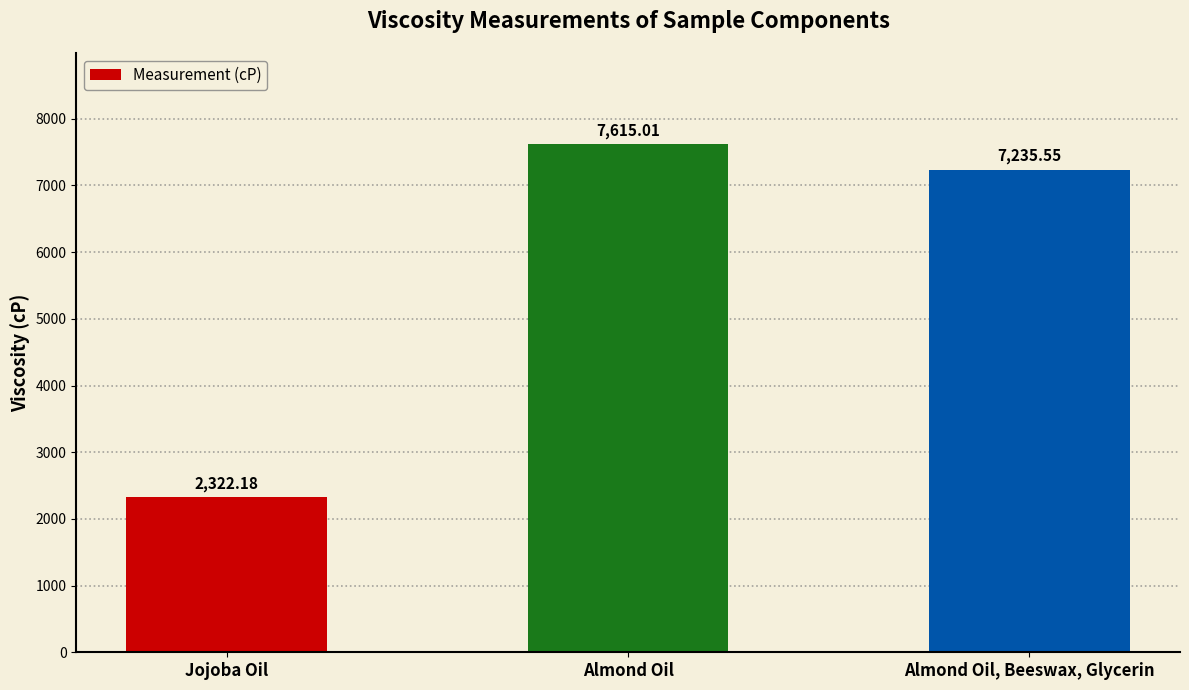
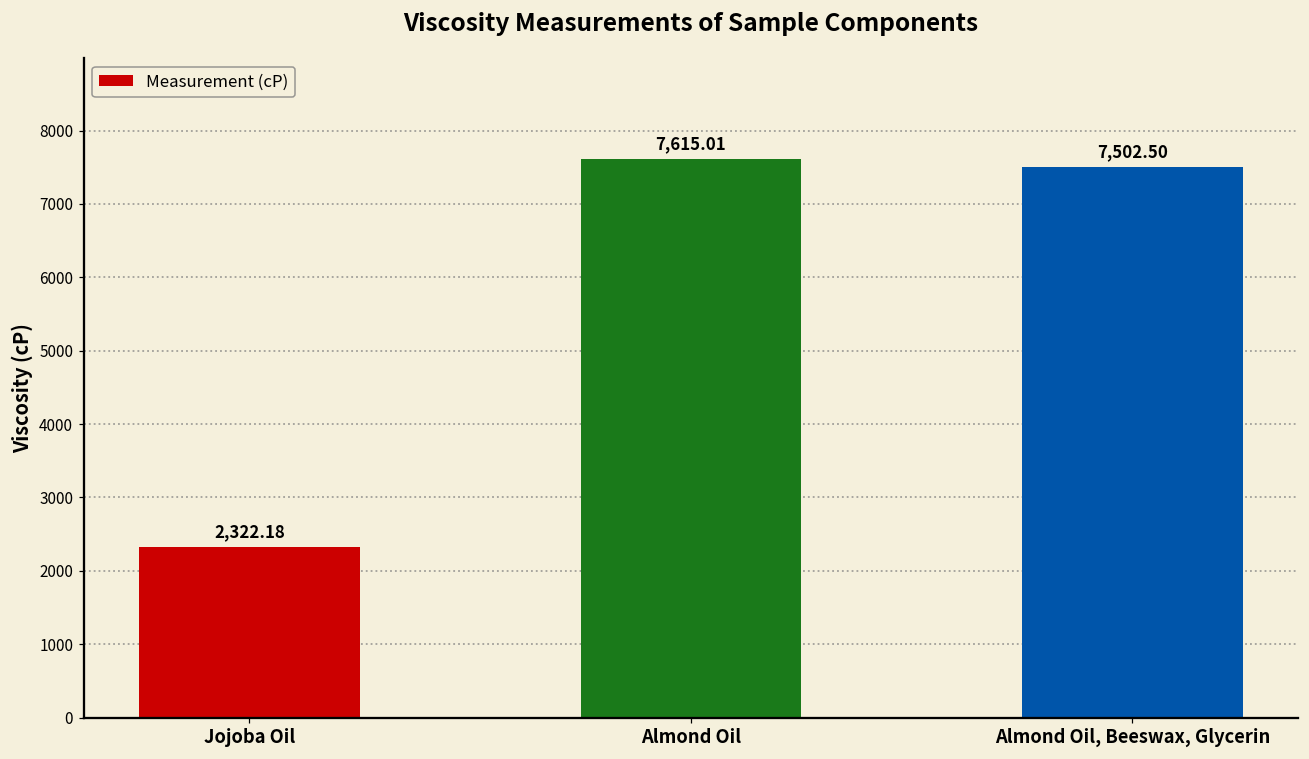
Almond Oil, Beeswax, Glycerin: 7,235.55 -> 7,502.50
